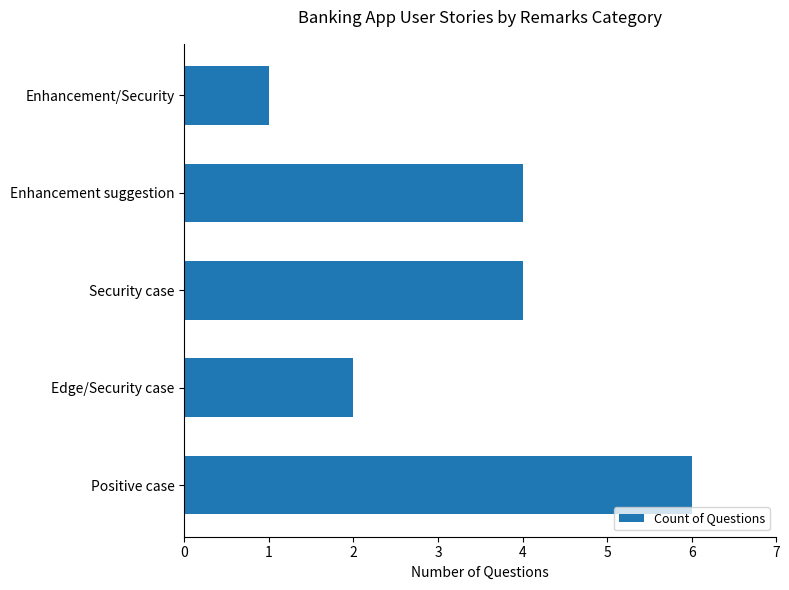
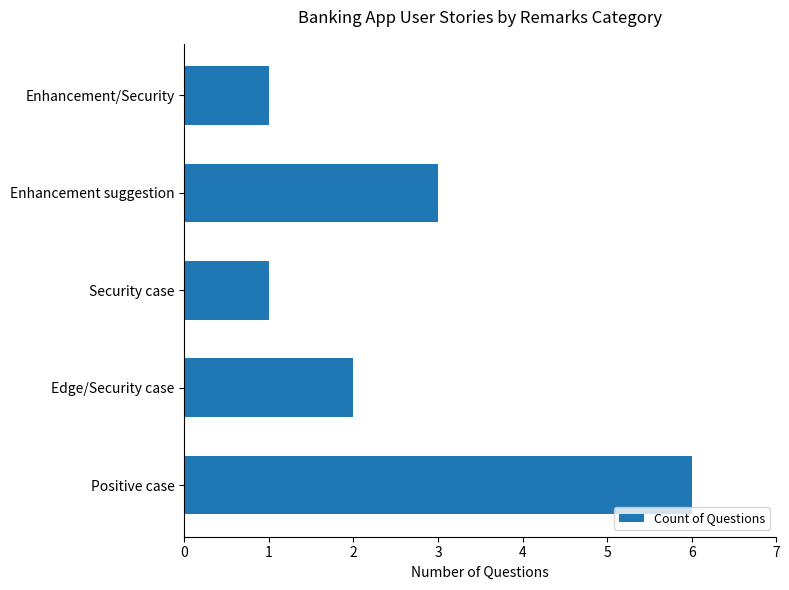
Enhancement suggestion: 4 -> 3
Security case: 4 -> 1
